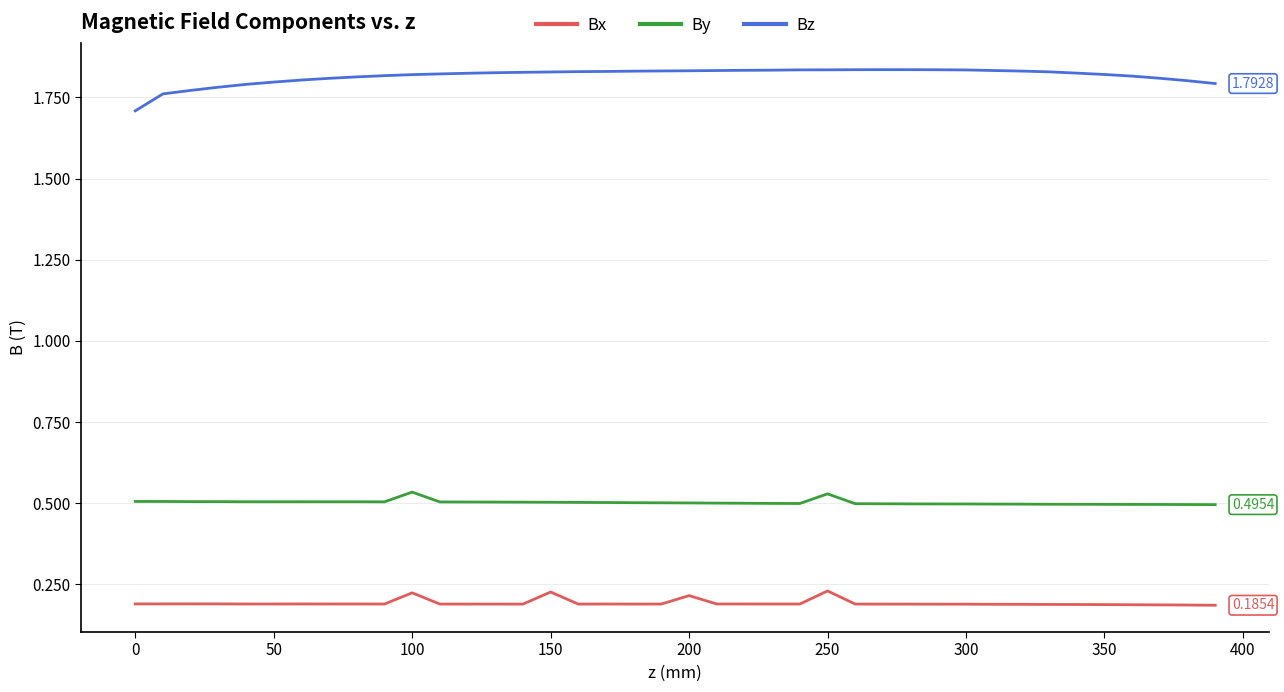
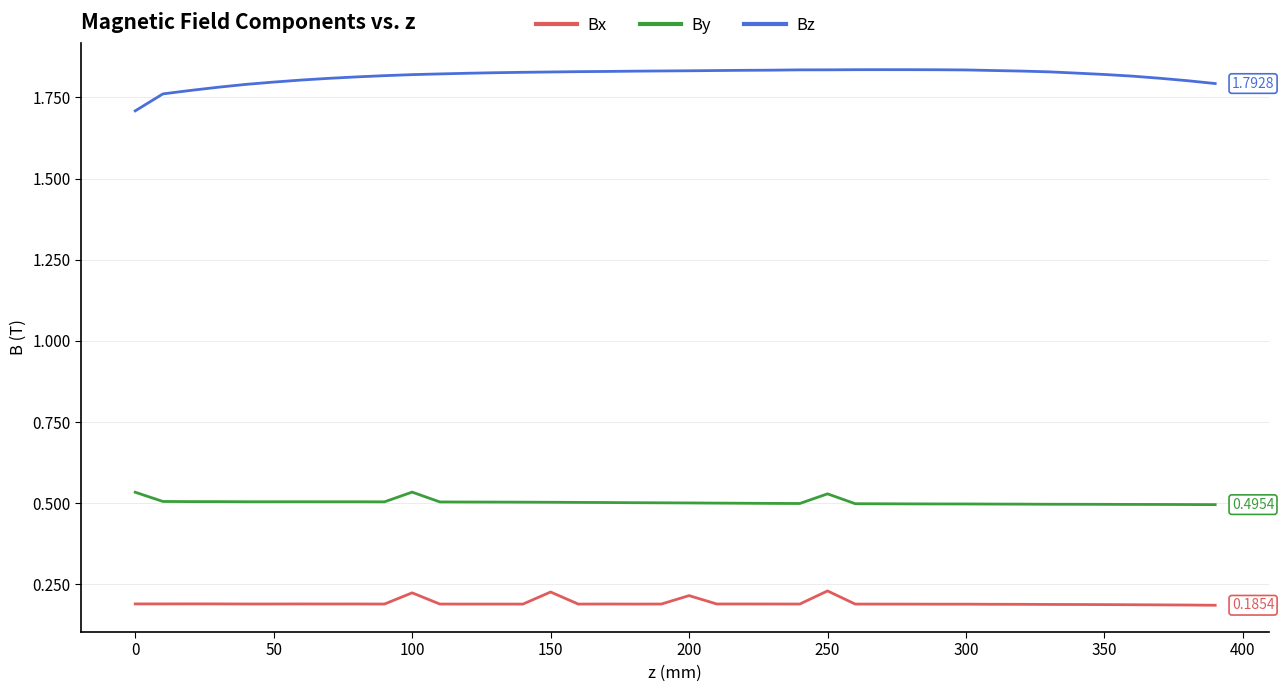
By, 0: 0.51 -> 0.53
